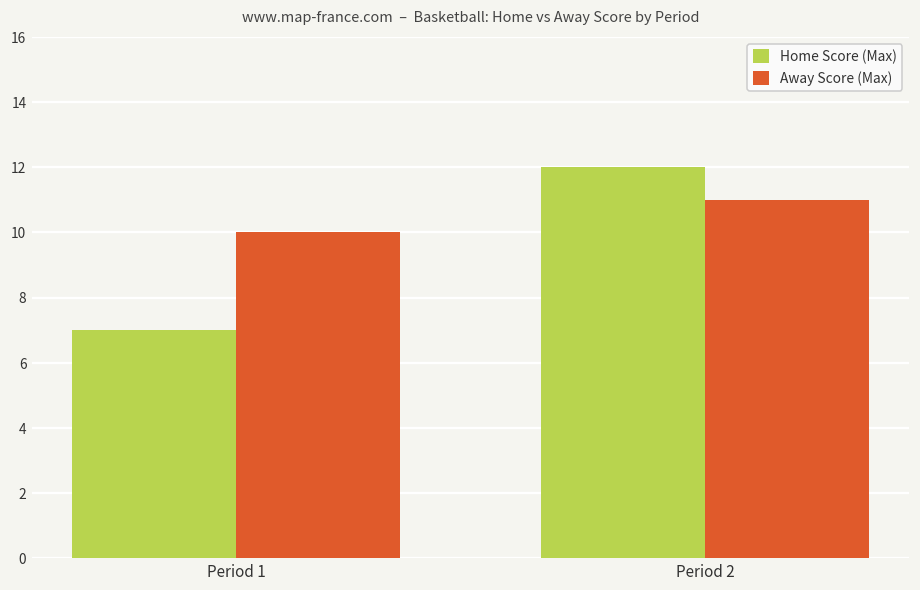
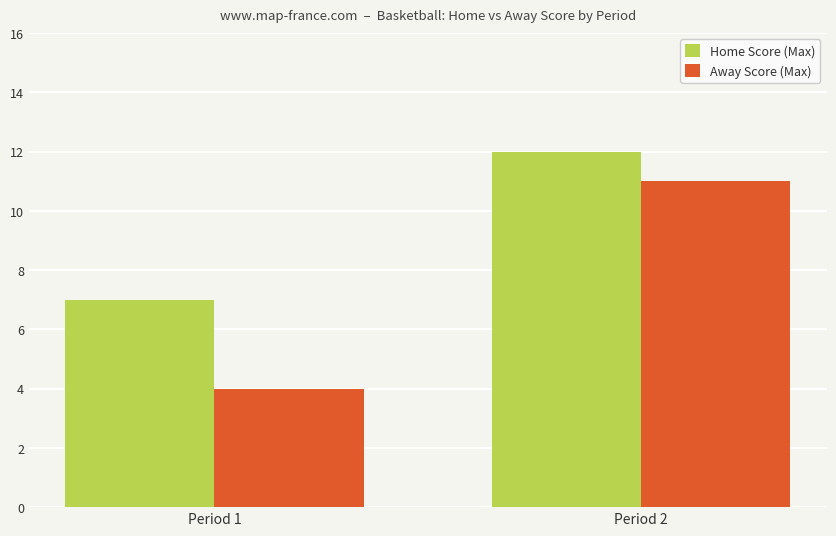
Away Score (Max), Period 1: 10 -> 4
